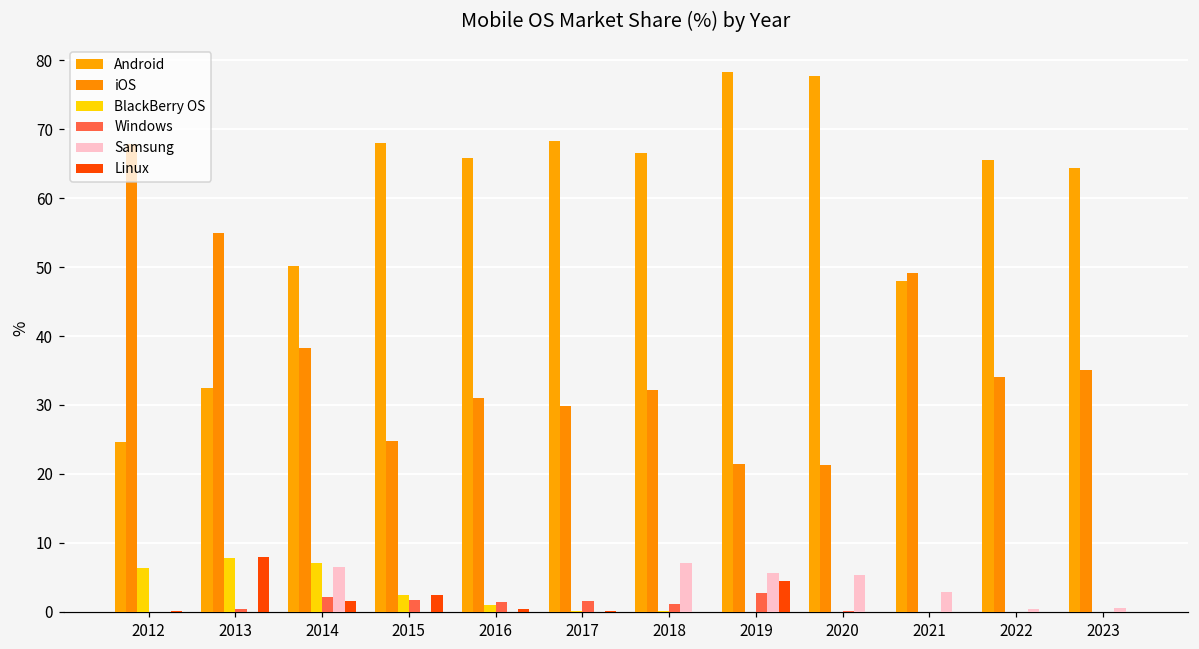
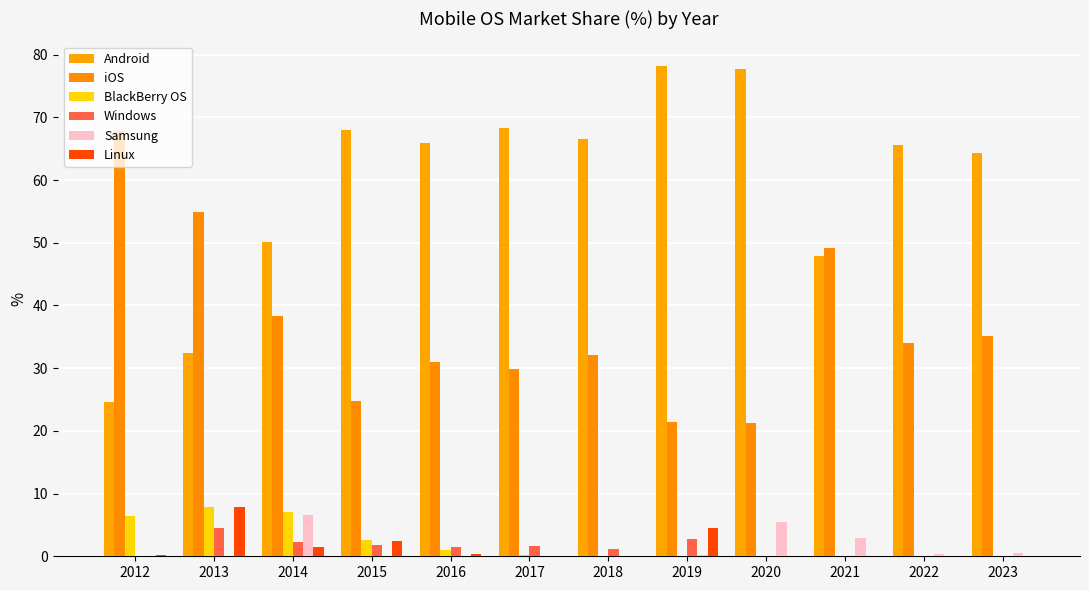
Windows, 2013: 0 -> 5
Samsung, 2018: 7 -> 0
Samsung, 2019: 6 -> 0
